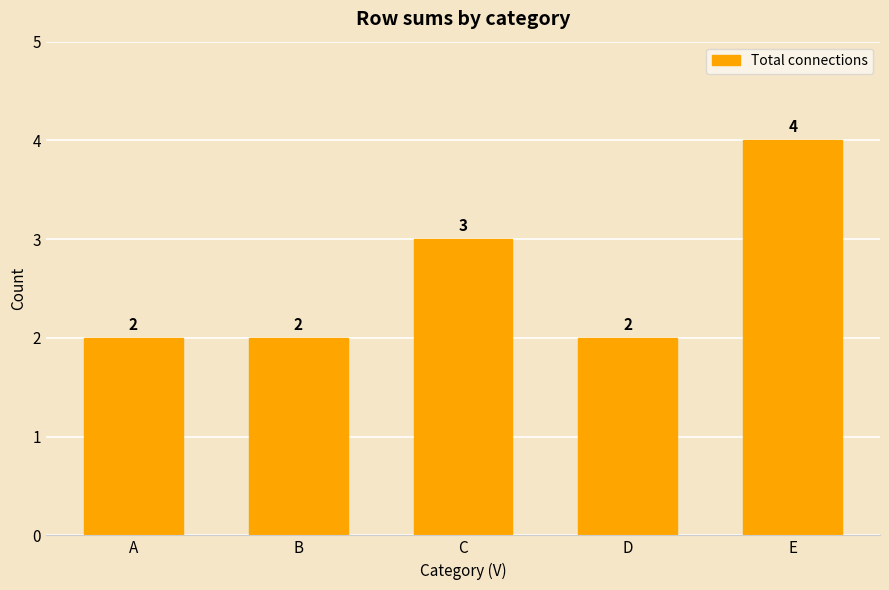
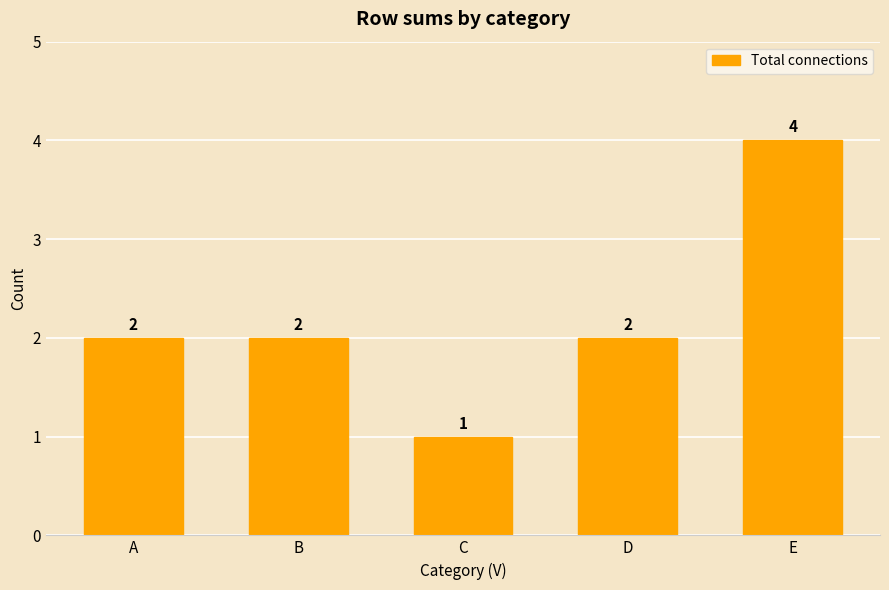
C: 3 -> 1
